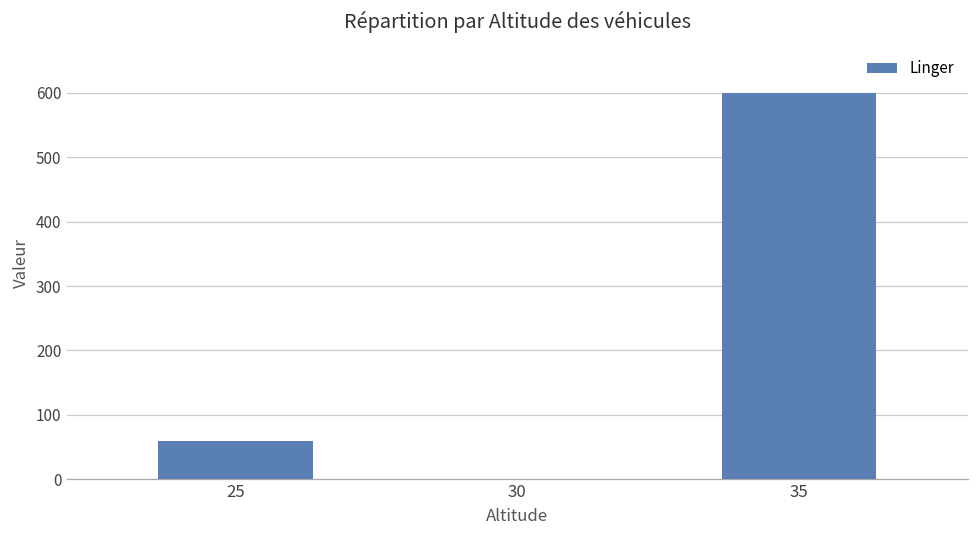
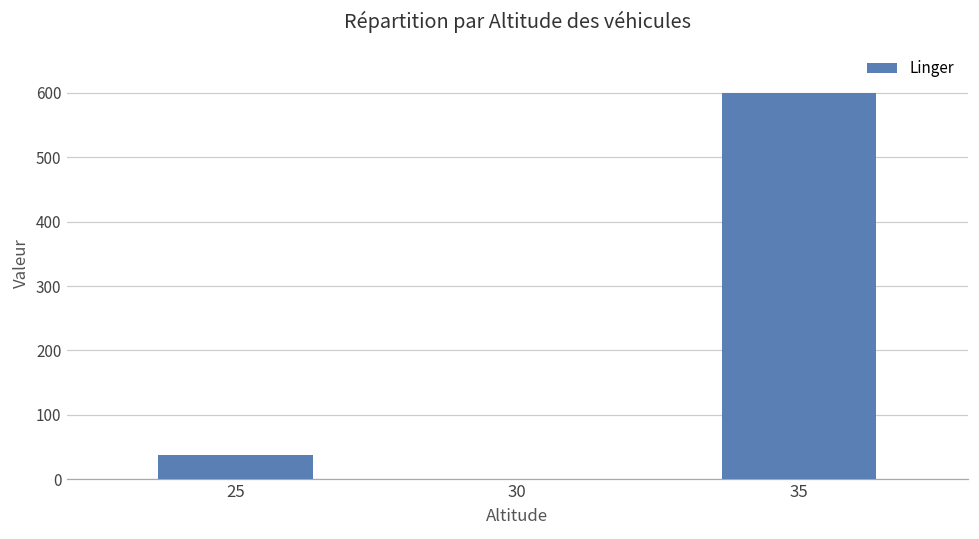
25: 60 -> 40
